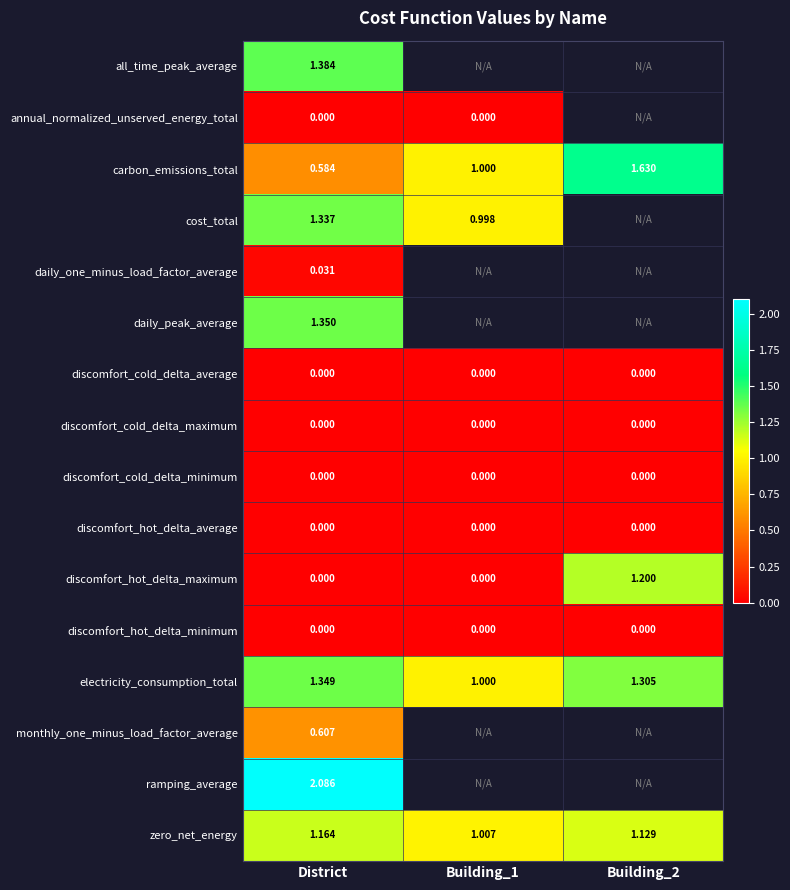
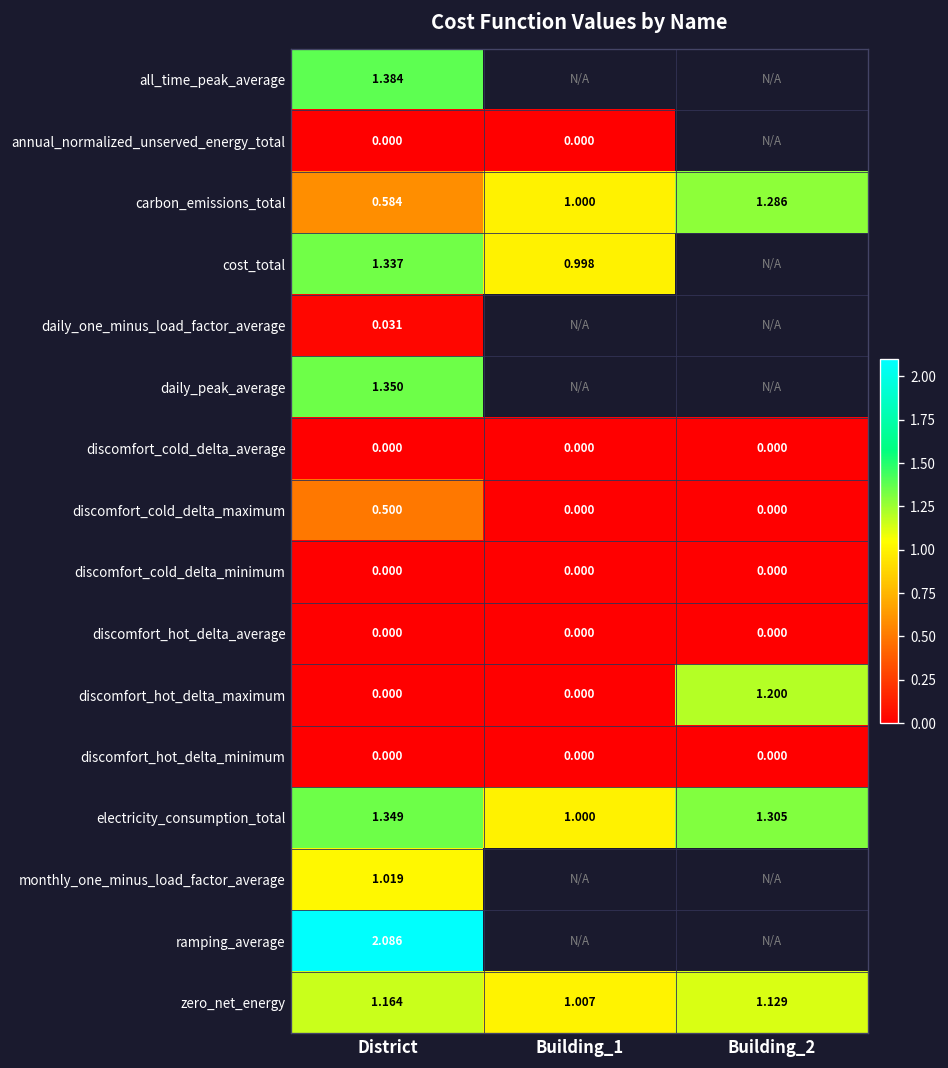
carbon_emissions_total, Building_2: 1.630 -> 1.286
discomfort_cold_delta_maximum, District: 0.000 -> 0.500
monthly_one_minus_load_factor_average, District: 0.607 -> 1.019
